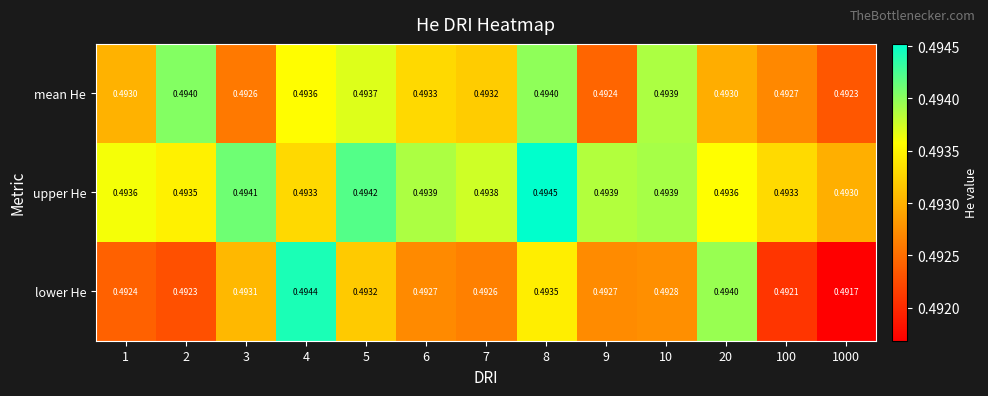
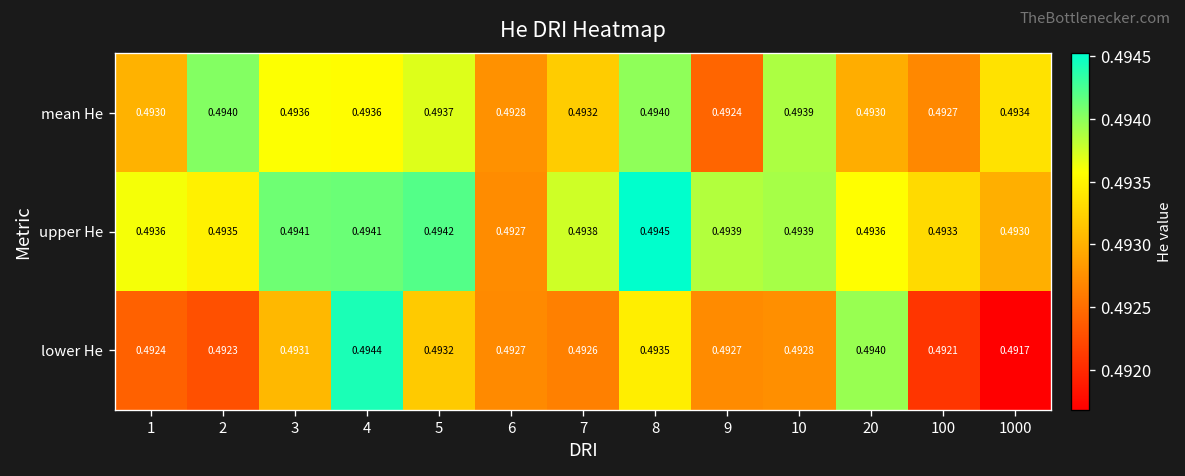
mean He, 3: 0.4926 -> 0.4936
mean He, 6: 0.4933 -> 0.4928
mean He, 1000: 0.4923 -> 0.4934
upper He, 4: 0.4933 -> 0.4941
upper He, 6: 0.4939 -> 0.4927
